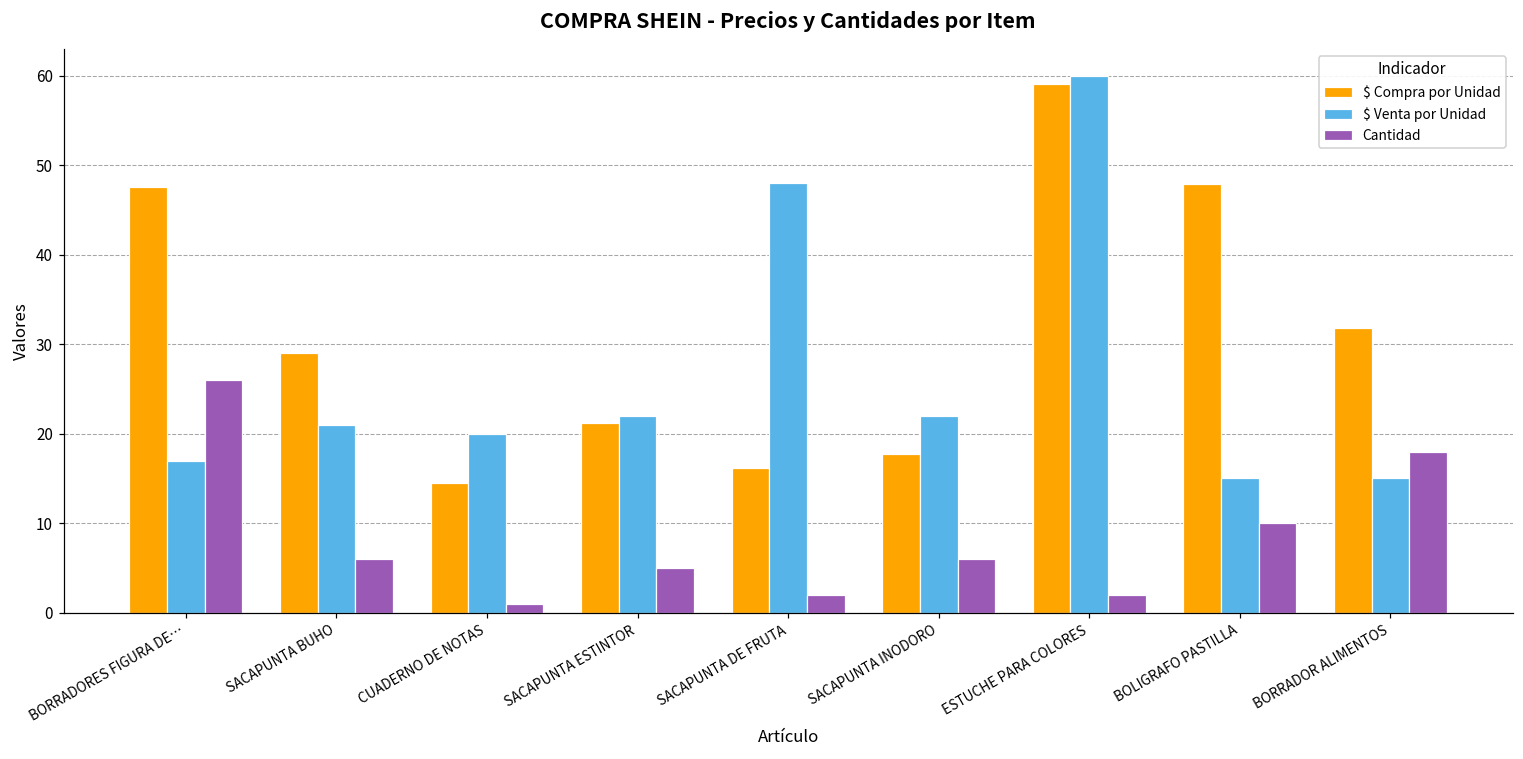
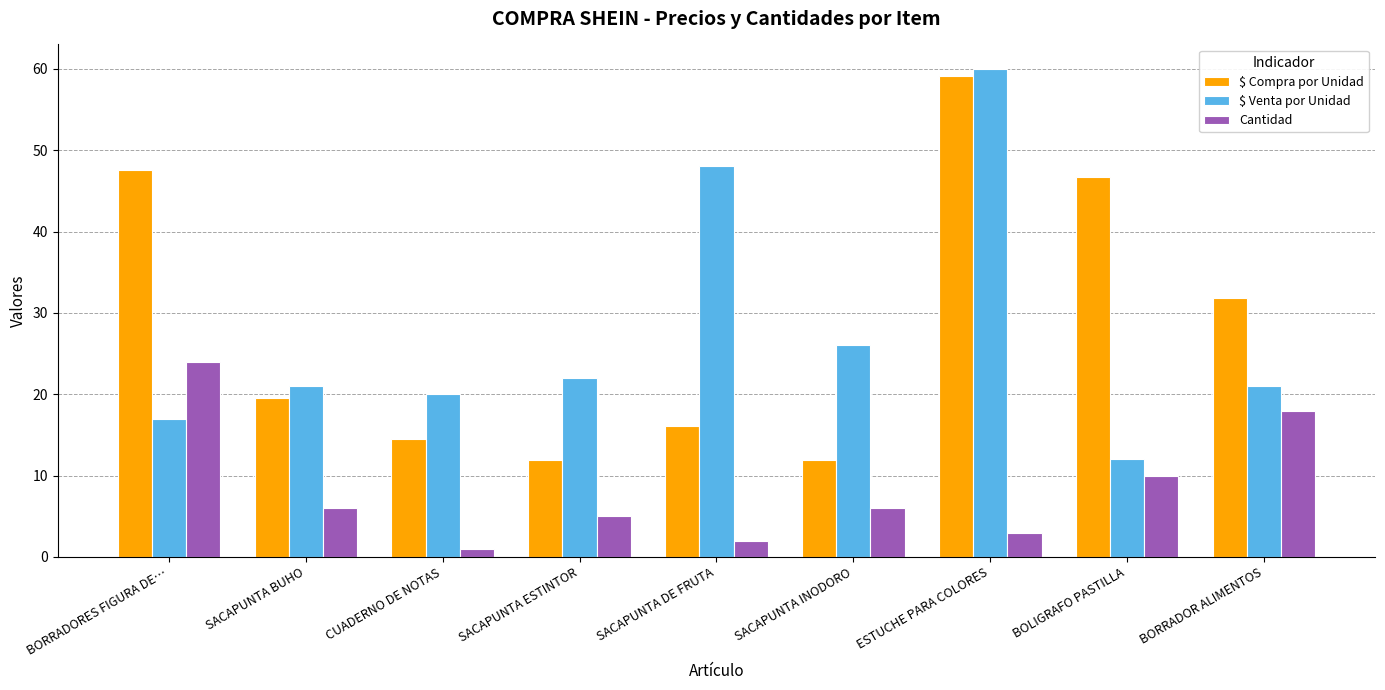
Cantidad, BORRADORES FIGURA DE…: 26 -> 24
$ Compra por Unidad, SACAPUNTA BUHO: 29 -> 20
$ Compra por Unidad, SACAPUNTA ESTINTOR: 21 -> 12
$ Compra por Unidad, SACAPUNTA INODORO: 18 -> 12
$ Venta por Unidad, SACAPUNTA INODORO: 22 -> 26
Cantidad, ESTUCHE PARA COLORES: 2 -> 3
$ Compra por Unidad, BOLIGRAFO PASTILLA: 48 -> 47
$ Venta por Unidad, BOLIGRAFO PASTILLA: 15 -> 12
$ Venta por Unidad, BORRADOR ALIMENTOS: 15 -> 21
